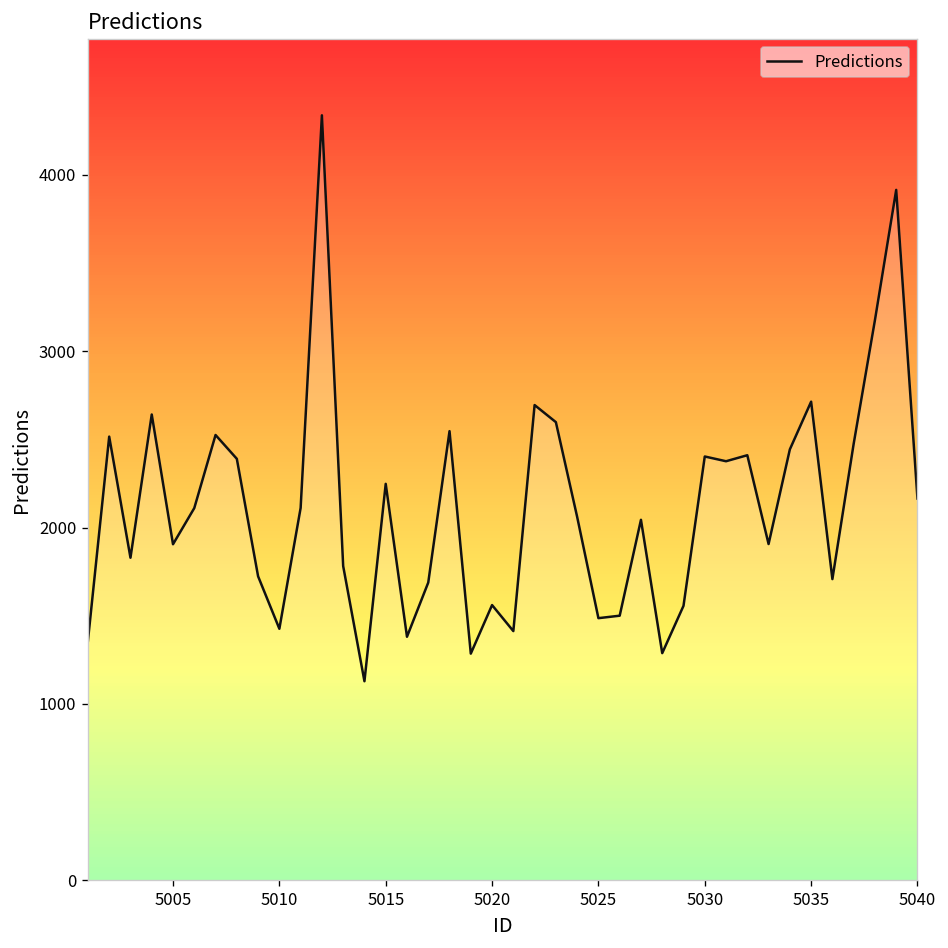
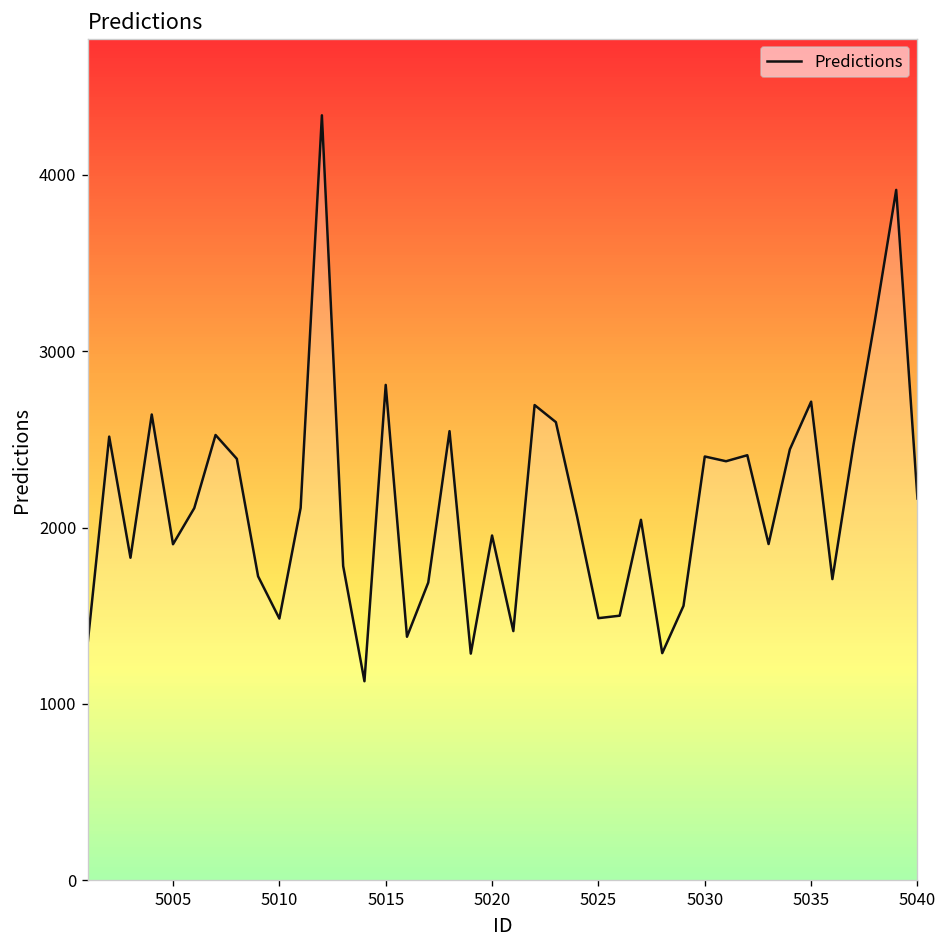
5010: 1430 -> 1480
5015: 2250 -> 2810
5020: 1560 -> 1950
